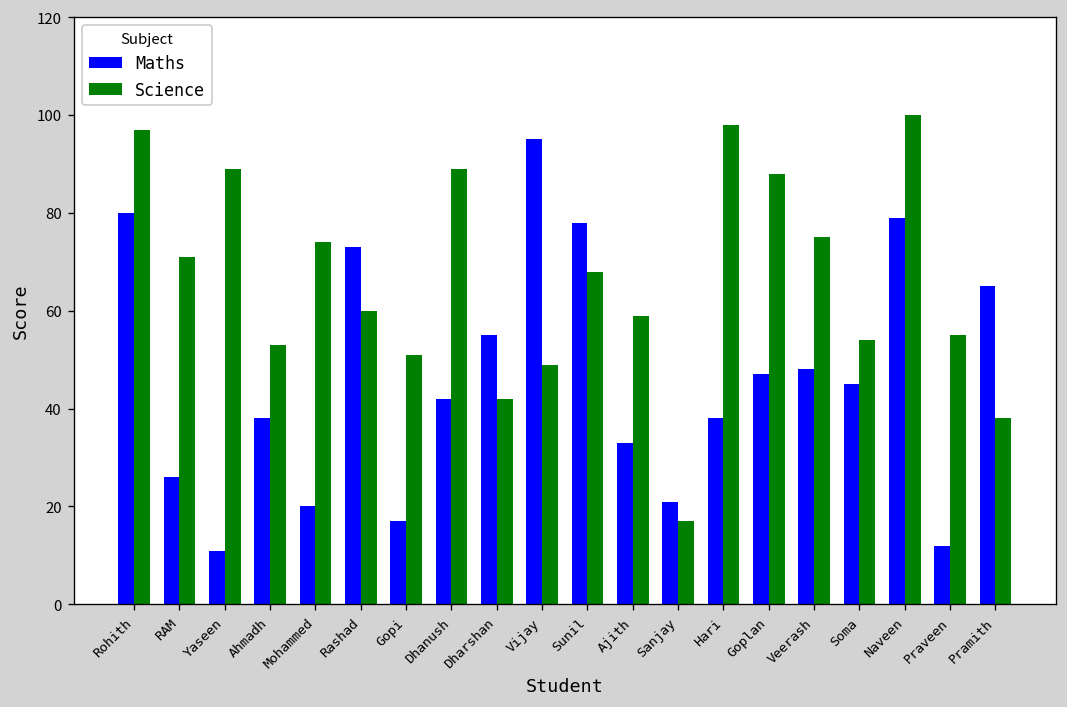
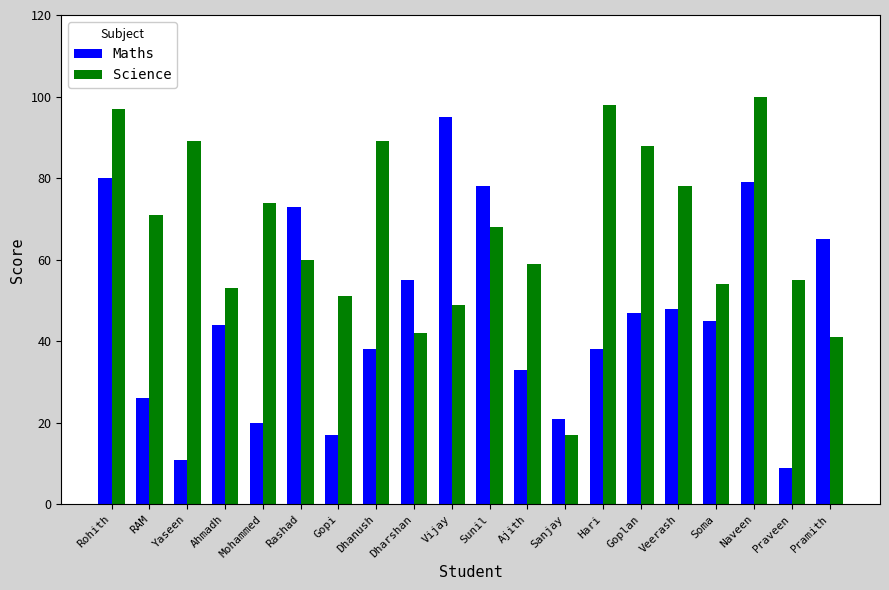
Maths, Ahmadh: 38 -> 44
Maths, Dhanush: 42 -> 38
Science, Veerash: 75 -> 78
Maths, Praveen: 12 -> 9
Science, Pramith: 38 -> 41
